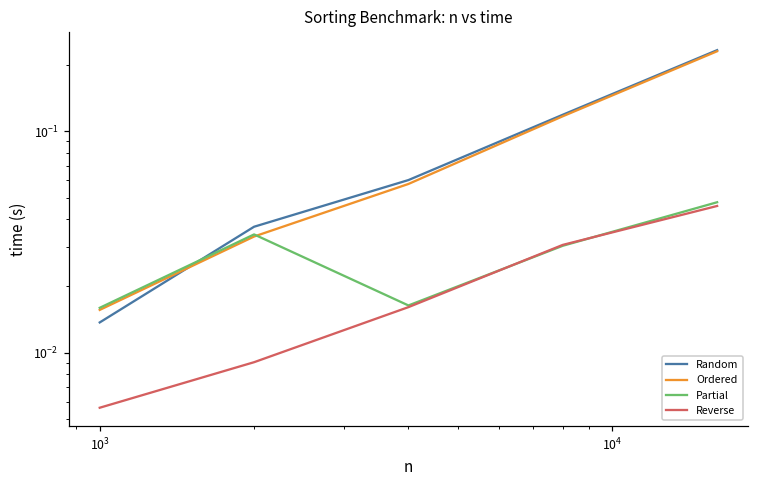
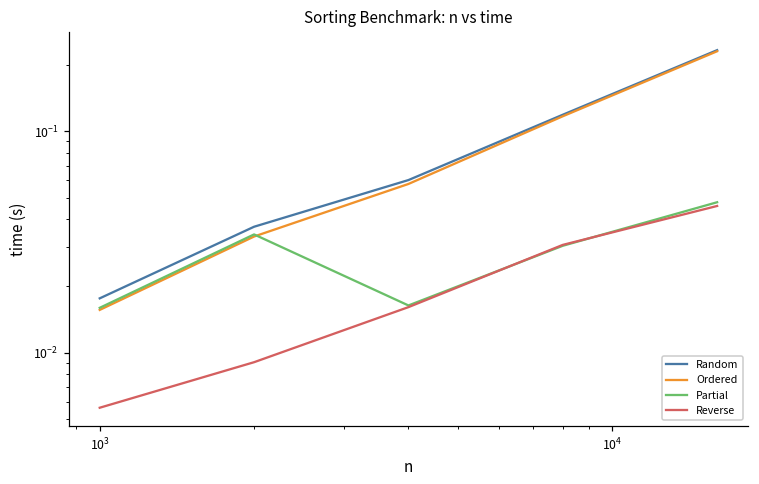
Random, 10^3: 0.014 -> 0.018
